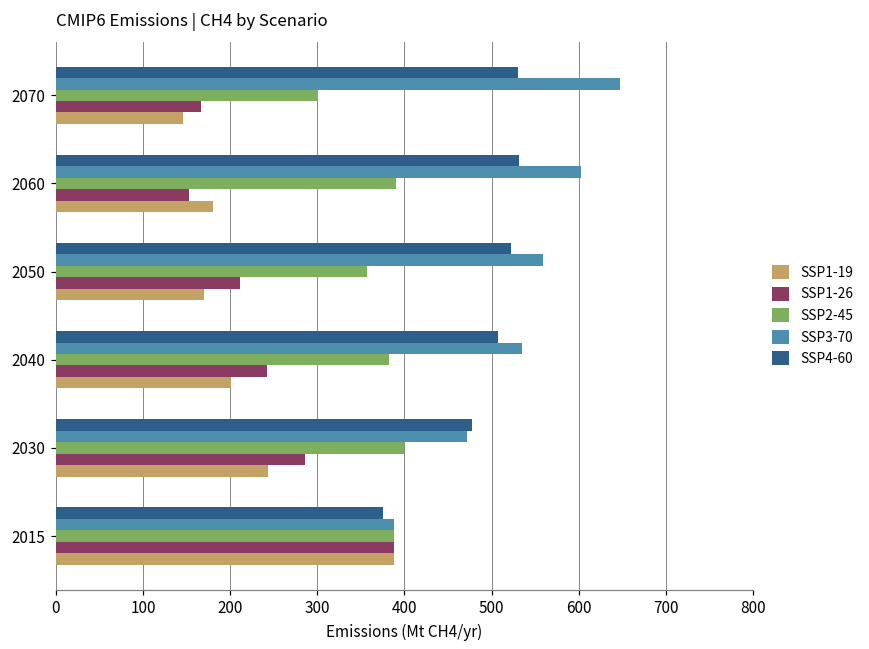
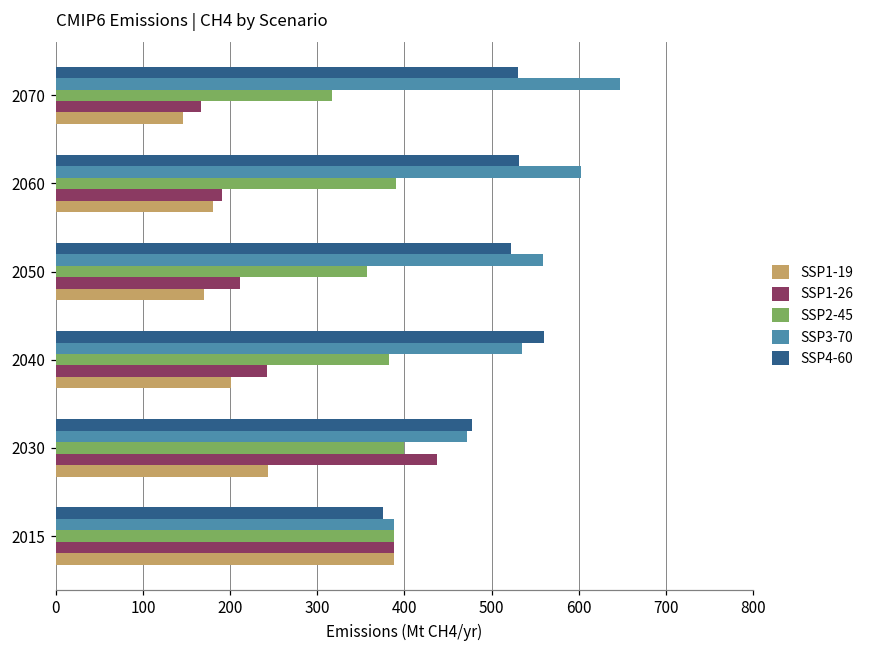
SSP2-45, 2070: 300 -> 320
SSP1-26, 2060: 150 -> 190
SSP4-60, 2040: 510 -> 560
SSP1-26, 2030: 290 -> 440
